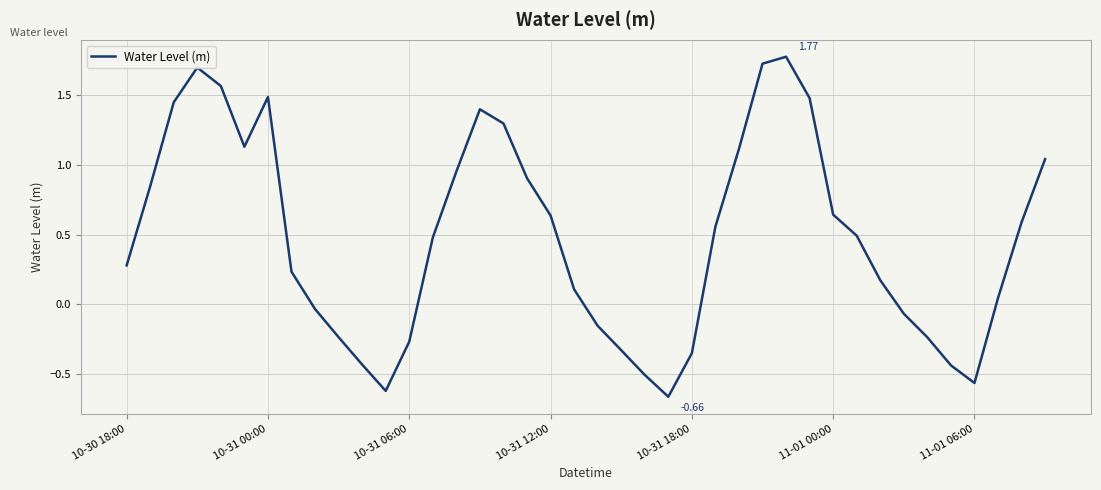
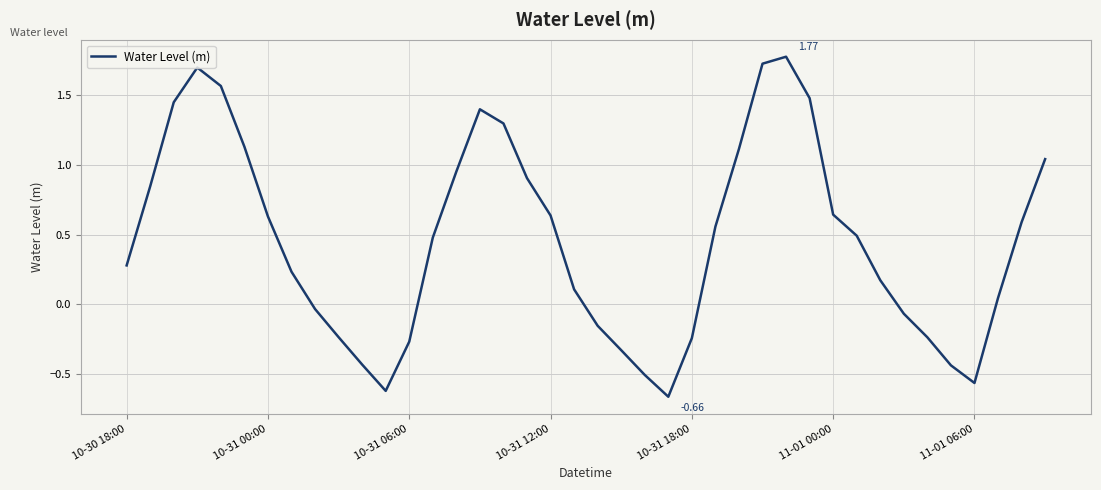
10-31 00:00: 1.49 -> 0.63
10-31 18:00: -0.35 -> -0.24
